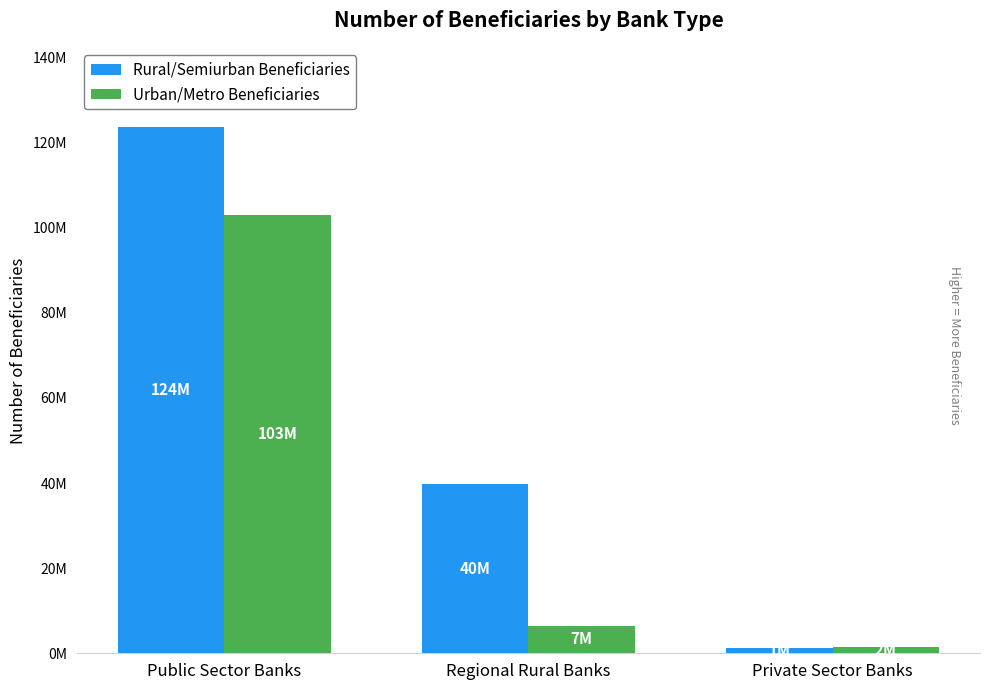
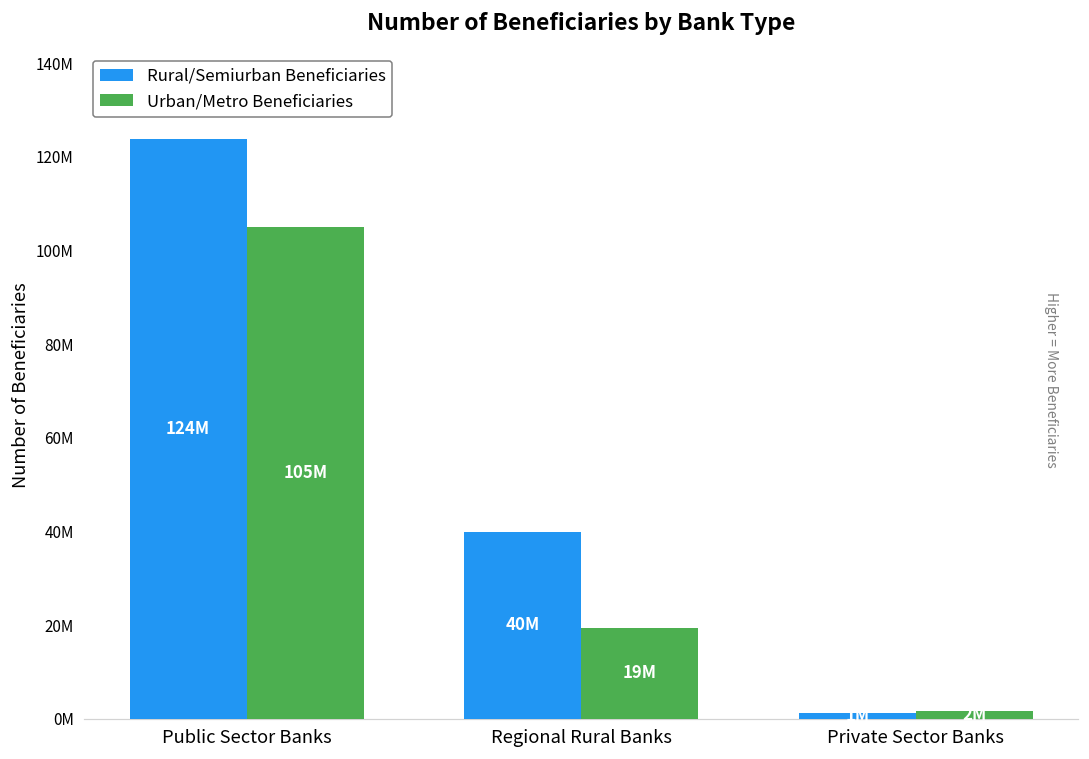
Urban/Metro Beneficiaries, Public Sector Banks: 103M -> 105M
Urban/Metro Beneficiaries, Regional Rural Banks: 7M -> 19M
